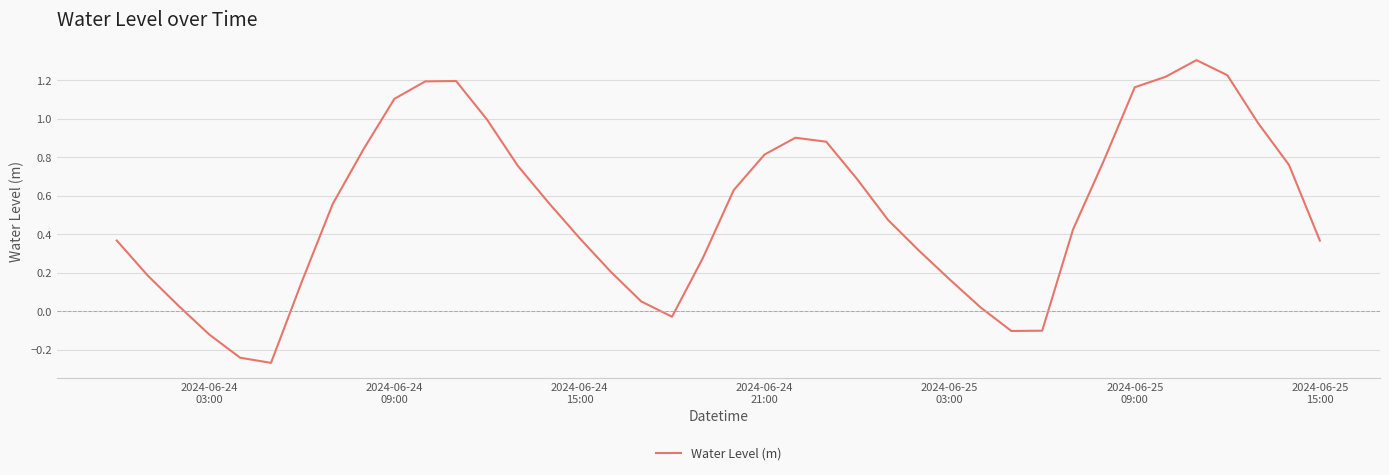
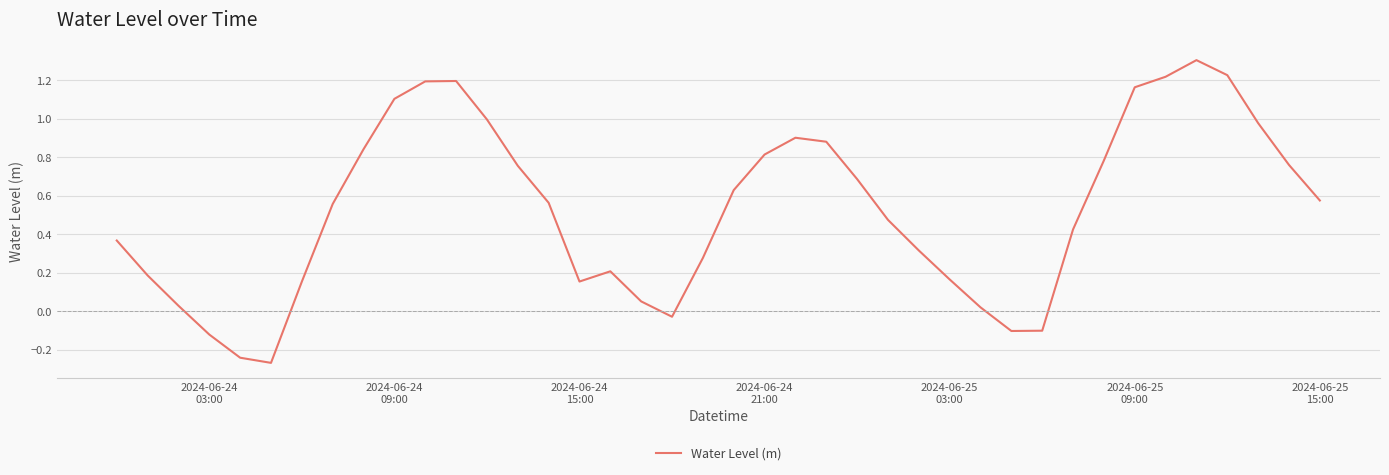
2024-06-24 15:00: 0.38 -> 0.15
2024-06-25 15:00: 0.37 -> 0.58
